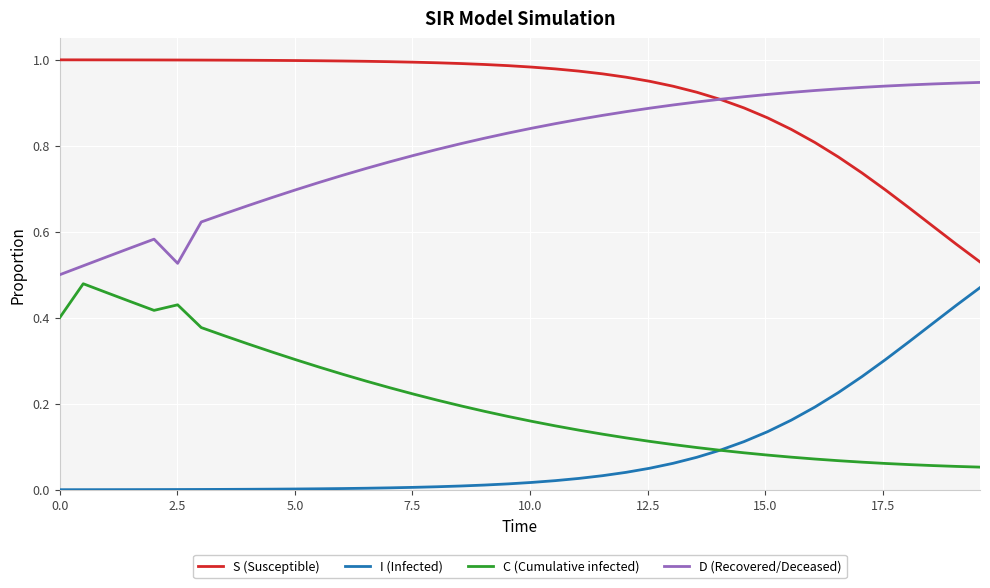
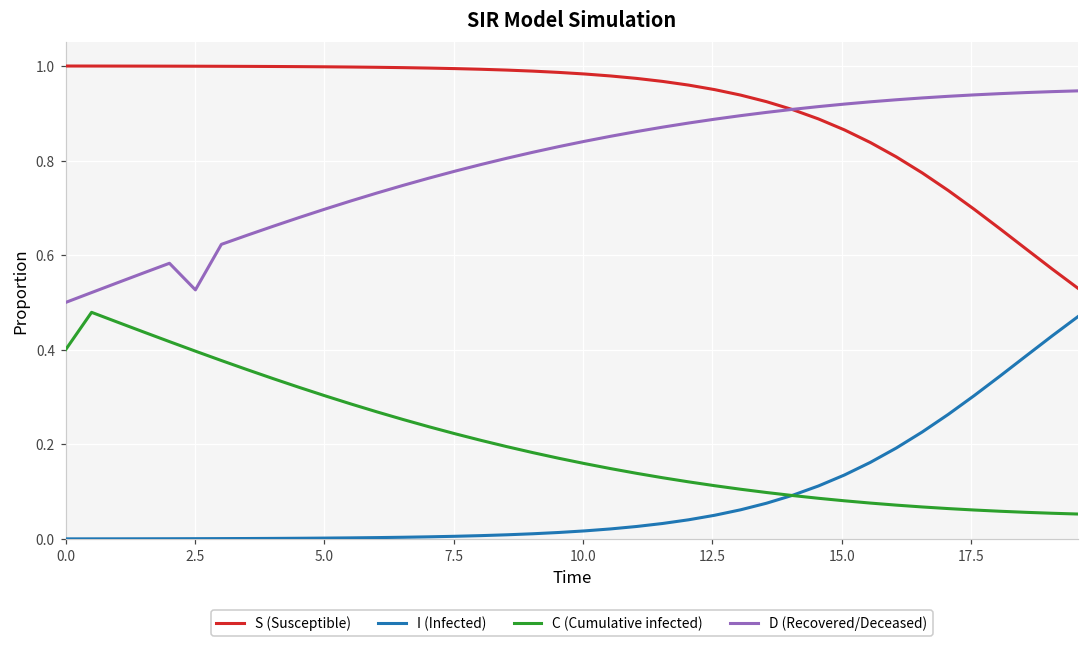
C (Cumulative infected), 2.5: 0.43 -> 0.40
